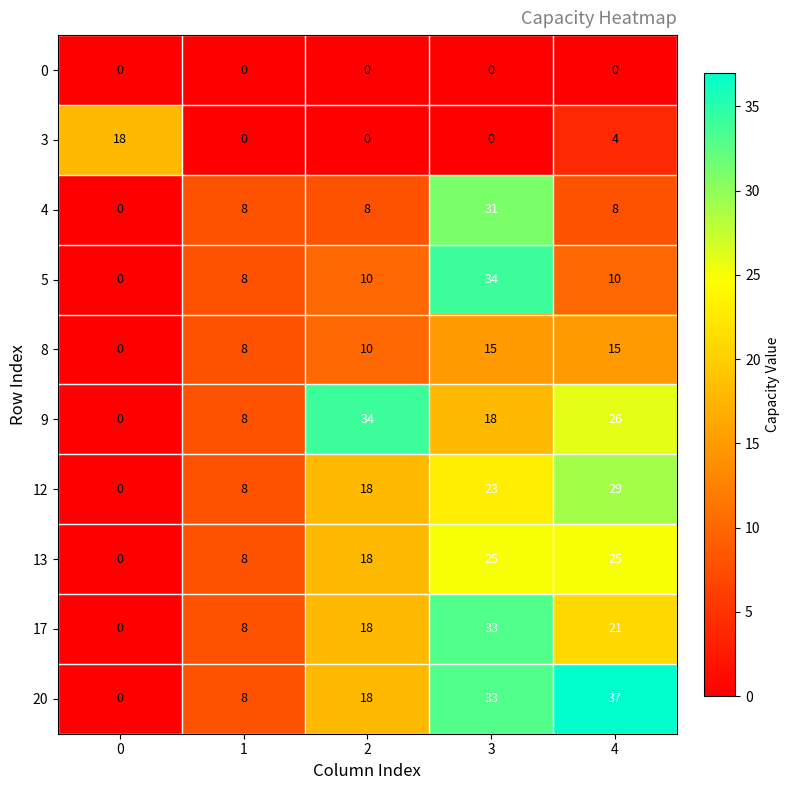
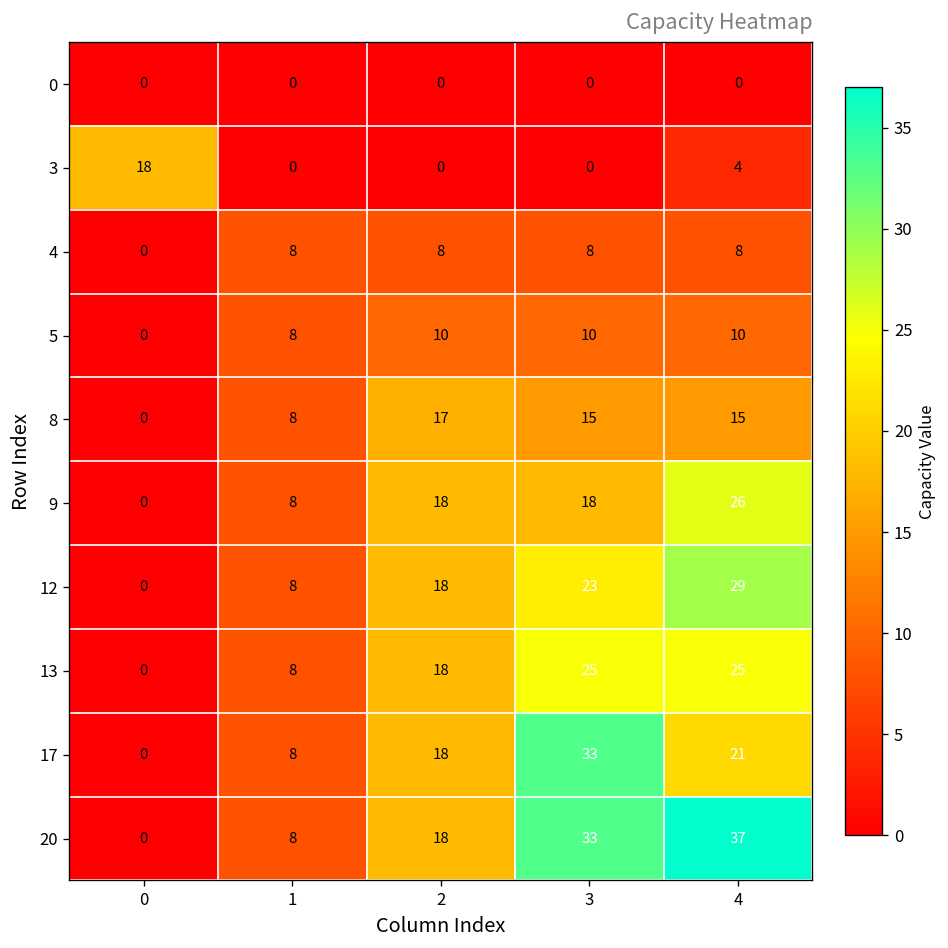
4, 3: 31 -> 8
5, 3: 34 -> 10
8, 2: 10 -> 17
9, 2: 34 -> 18
